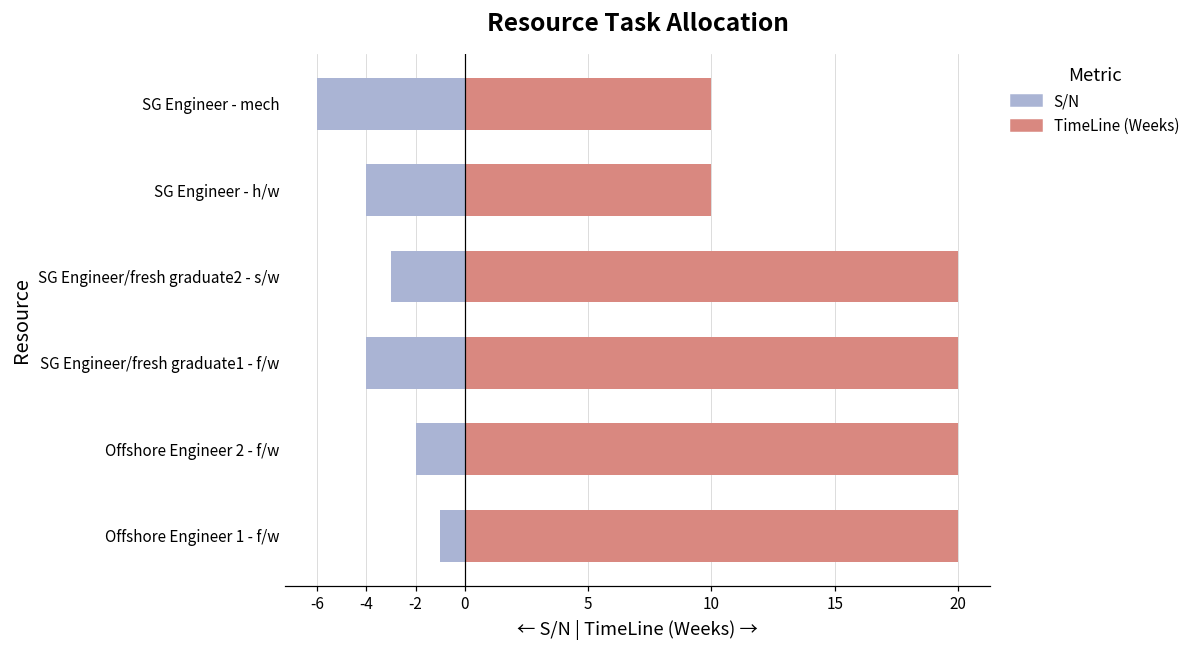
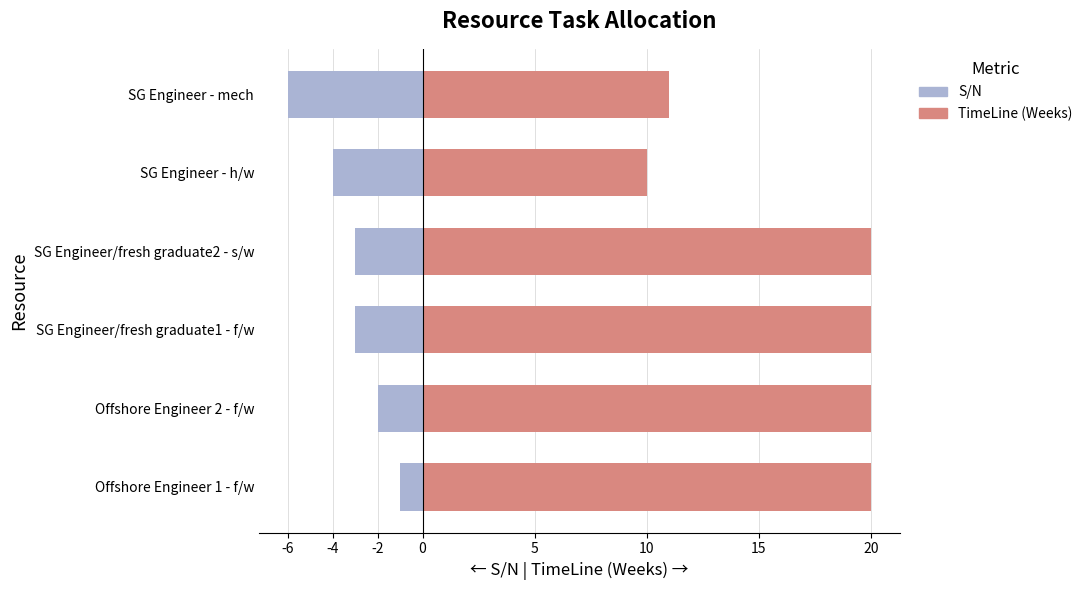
TimeLine (Weeks), SG Engineer - mech: 10 -> 11
S/N, SG Engineer/fresh graduate1 - f/w: -4.0 -> -3.0
